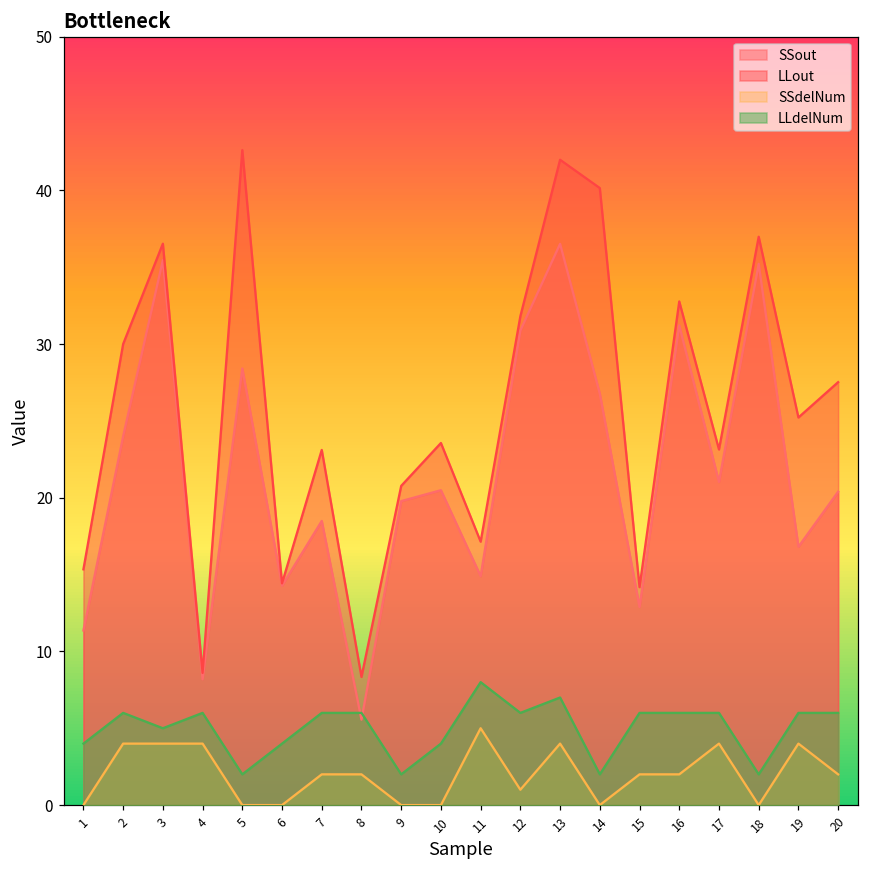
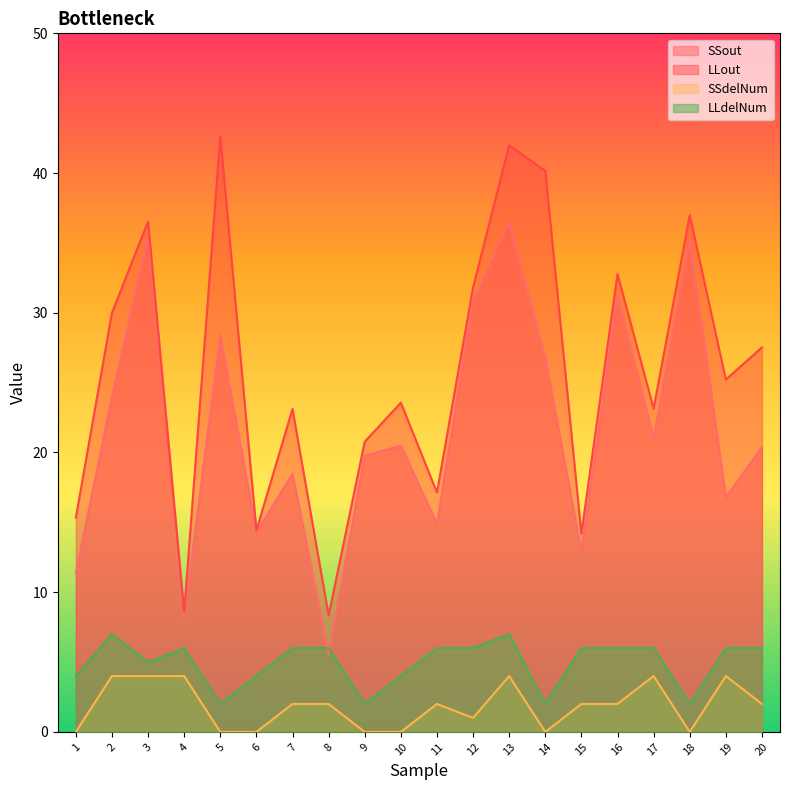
LLdelNum, 2: 6 -> 7
SSdelNum, 11: 5 -> 2
LLdelNum, 11: 8 -> 6
